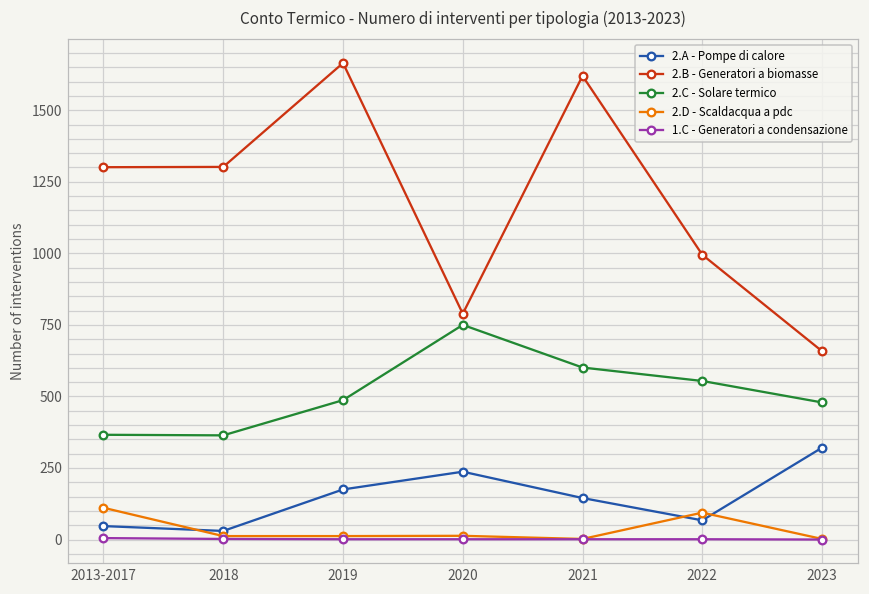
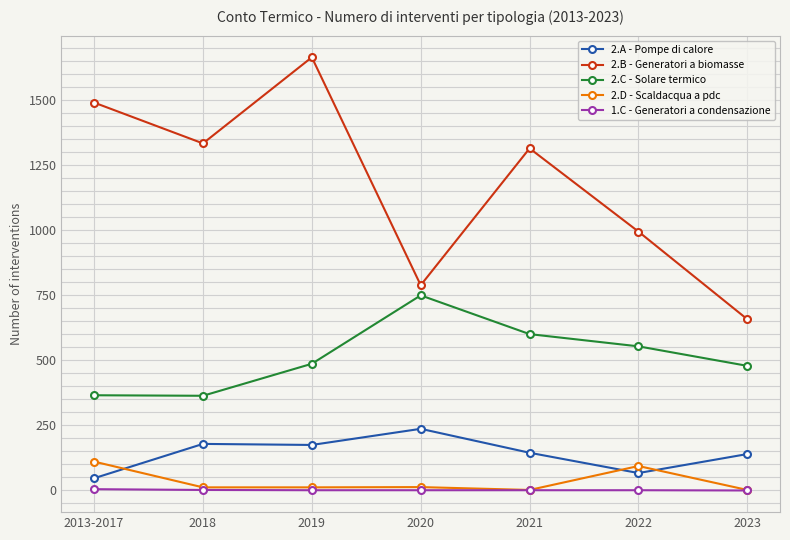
2.B - Generatori a biomasse, 2013-2017: 1300 -> 1490
2.A - Pompe di calore, 2018: 30 -> 180
2.B - Generatori a biomasse, 2018: 1300 -> 1330
2.B - Generatori a biomasse, 2021: 1620 -> 1320
2.A - Pompe di calore, 2023: 320 -> 140
